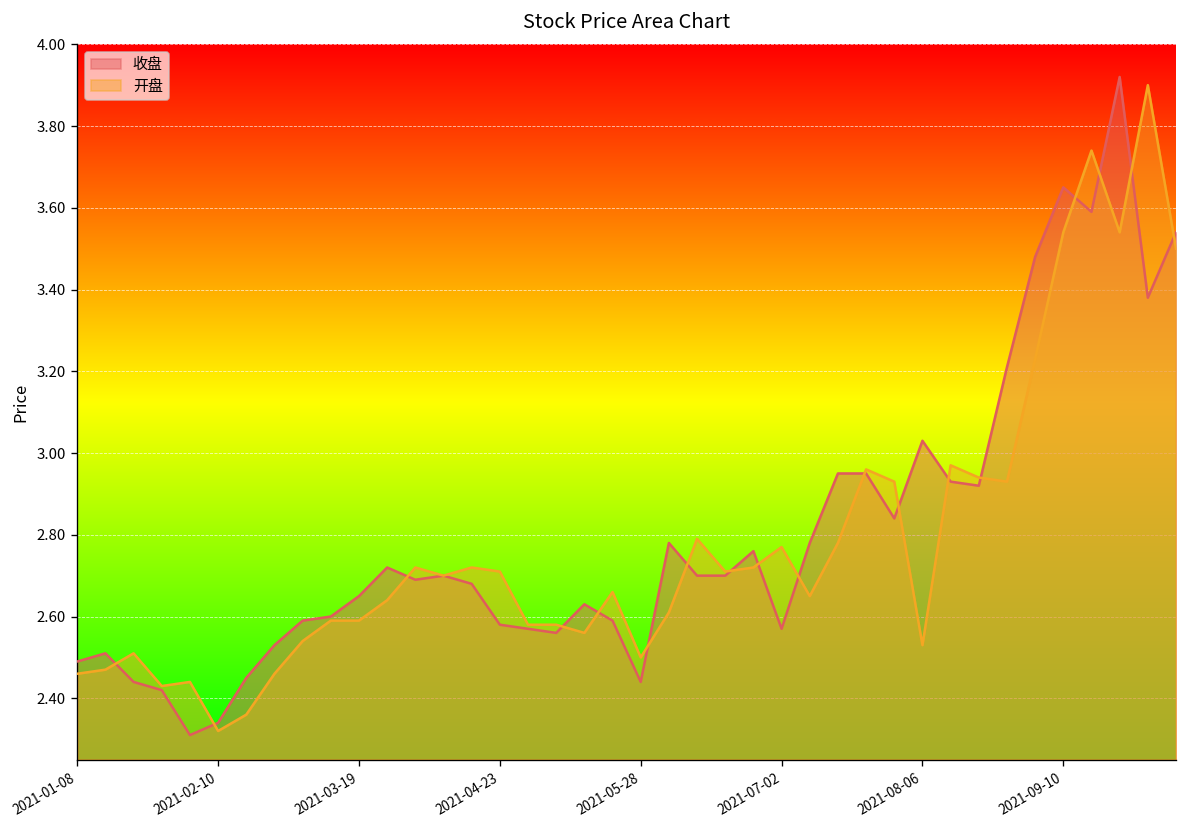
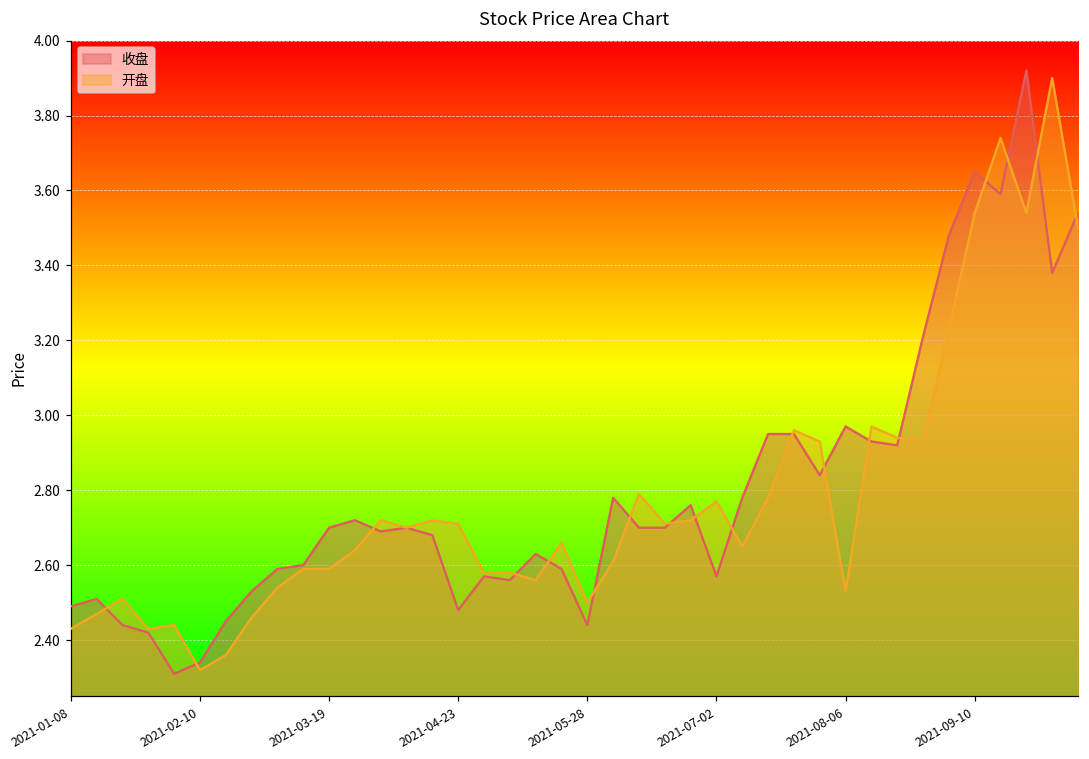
开盘, 2021-01-08: 2.46 -> 2.43
收盘, 2021-03-19: 2.65 -> 2.70
收盘, 2021-04-23: 2.58 -> 2.48
收盘, 2021-08-06: 3.03 -> 2.97
